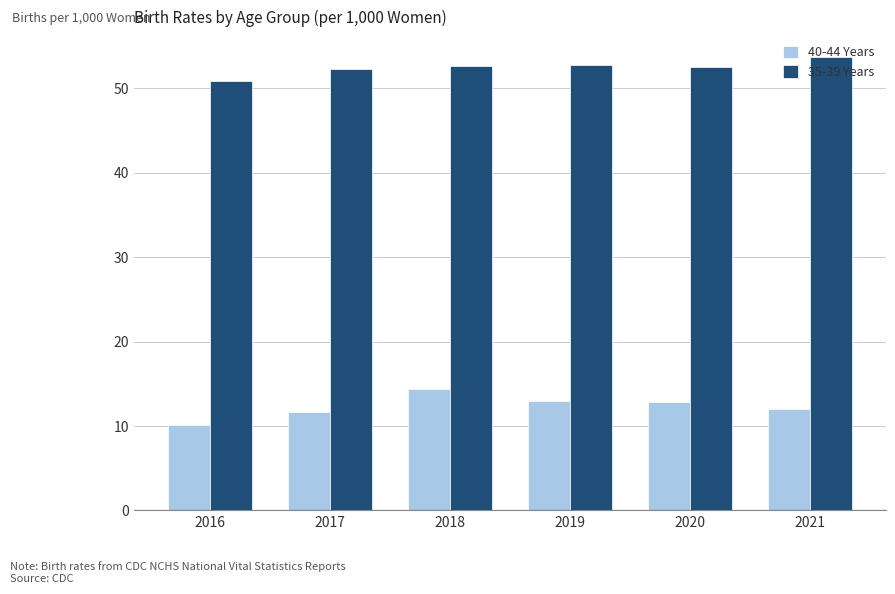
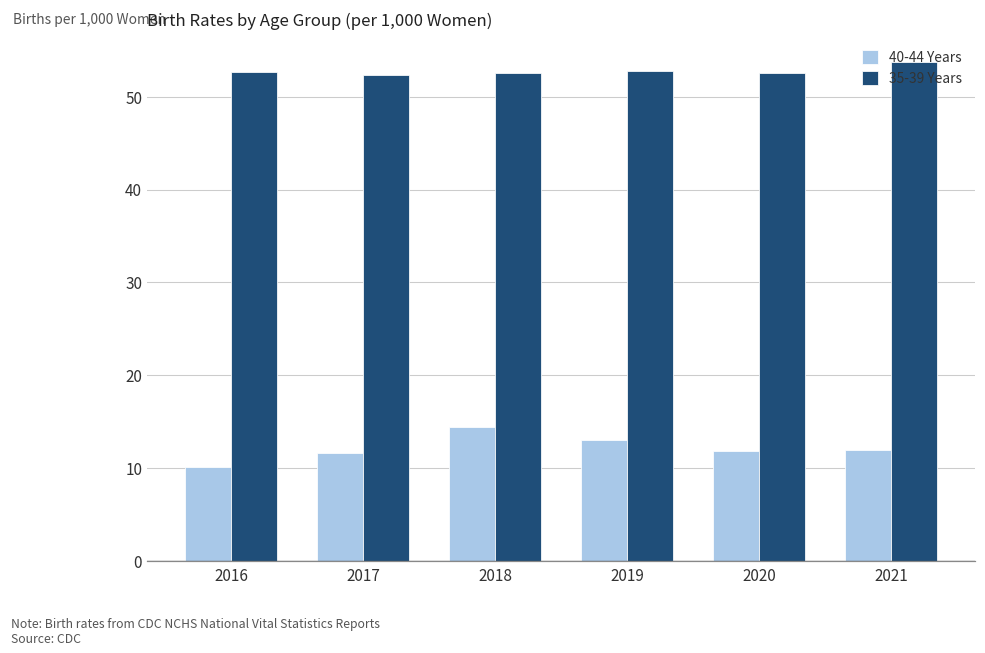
35-39 Years, 2016: 51 -> 53
40-44 Years, 2020: 13 -> 12
